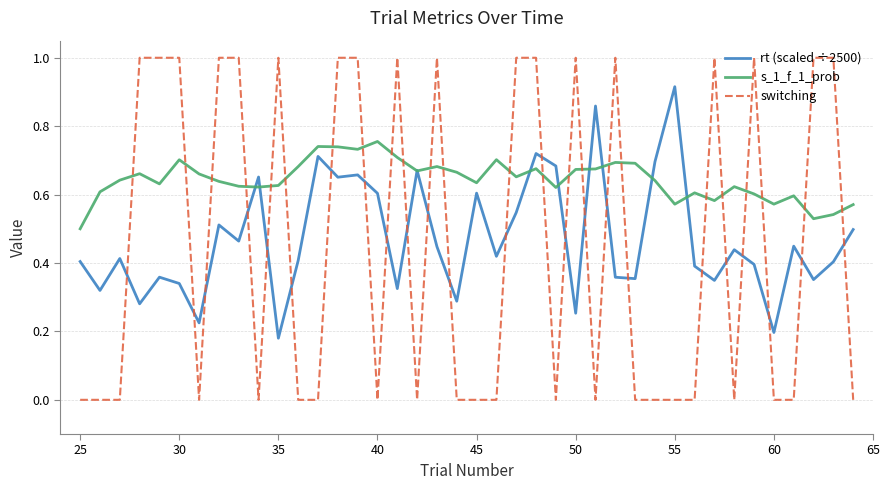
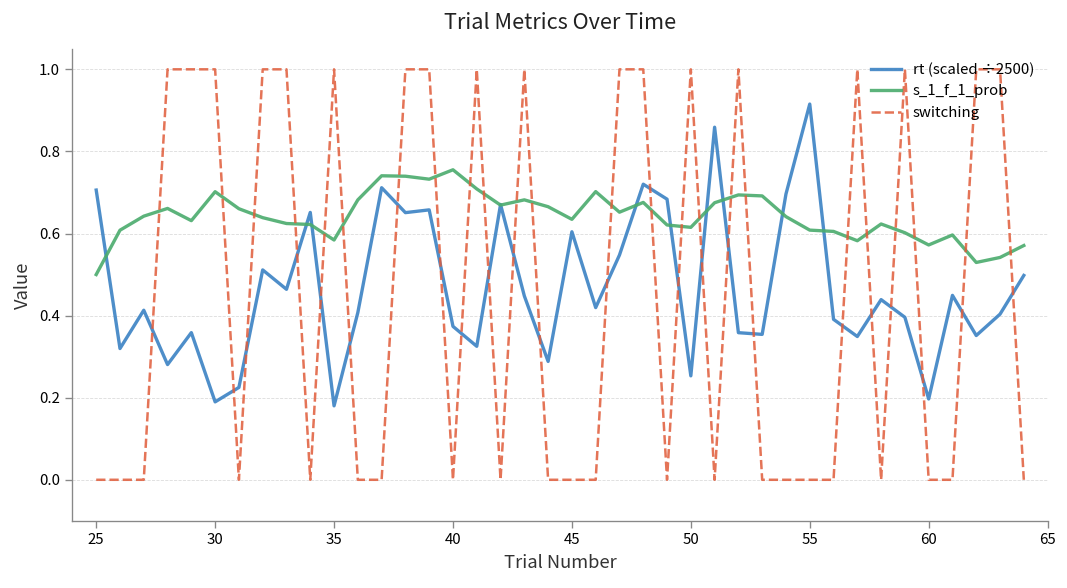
rt (scaled ÷2500), 25: 0.40 -> 0.71
rt (scaled ÷2500), 30: 0.34 -> 0.19
s_1_f_1_prob, 35: 0.63 -> 0.58
rt (scaled ÷2500), 40: 0.60 -> 0.37
s_1_f_1_prob, 50: 0.67 -> 0.62
s_1_f_1_prob, 55: 0.57 -> 0.61
